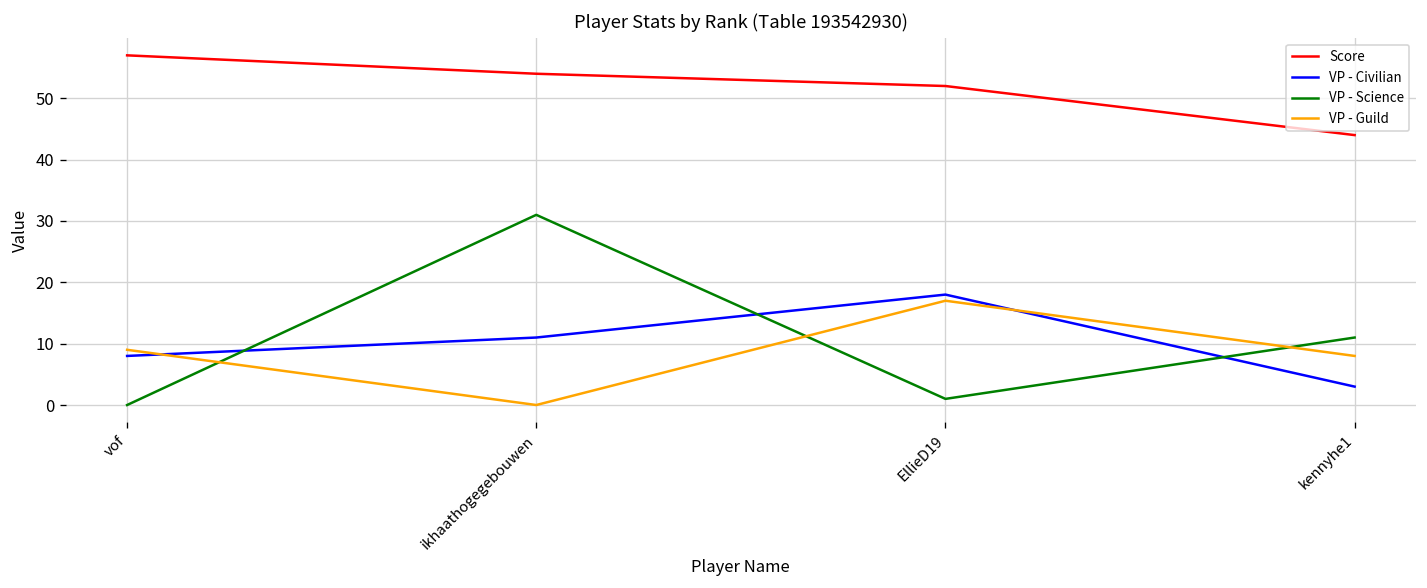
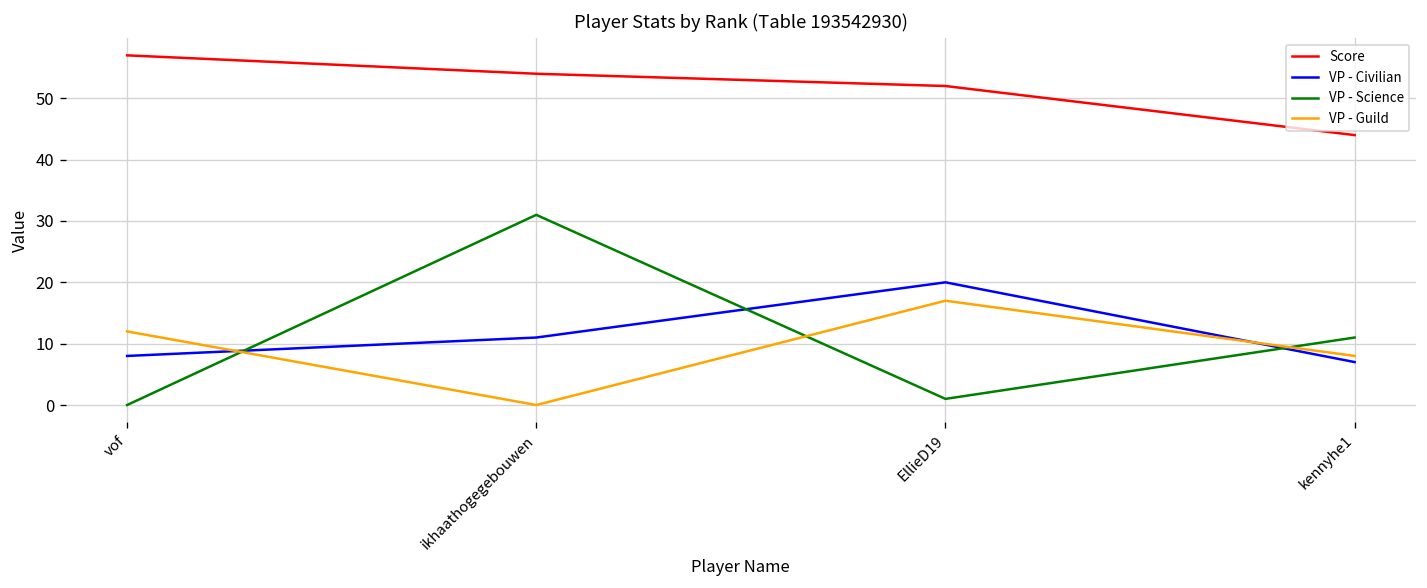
VP - Guild, vof: 9 -> 12
VP - Civilian, EllieD19: 18 -> 20
VP - Civilian, kennyhe1: 3 -> 7
